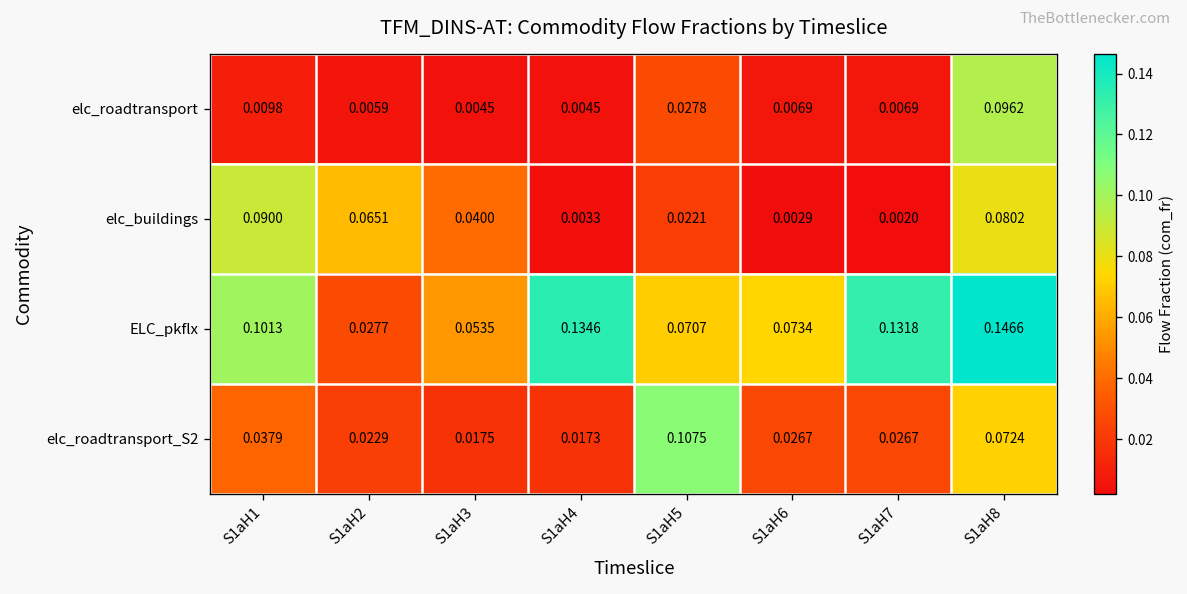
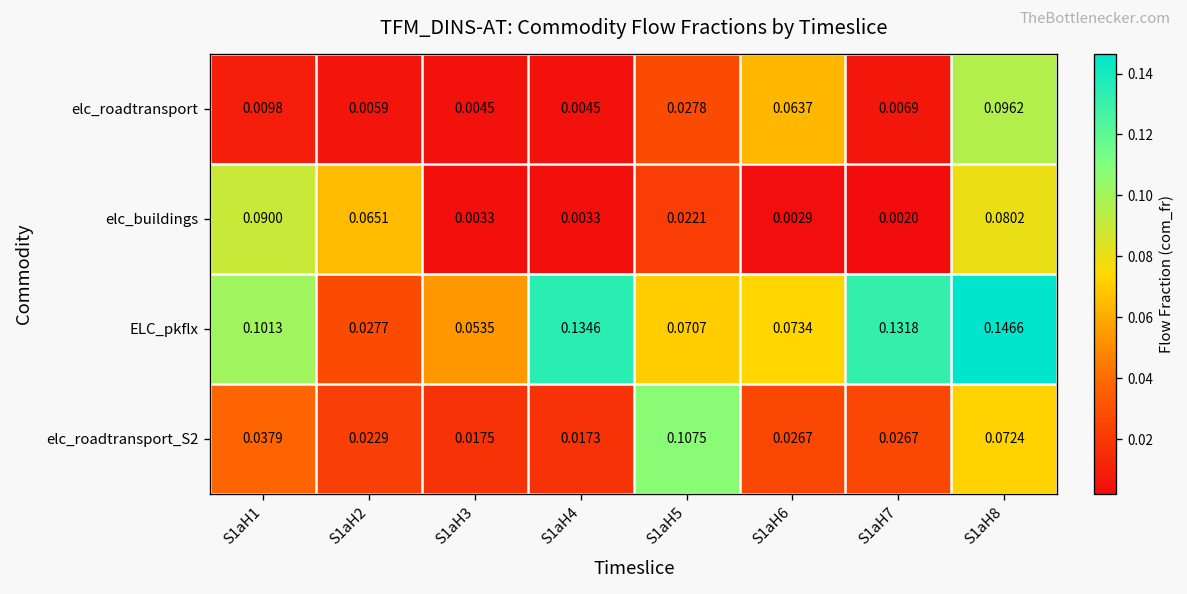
elc_roadtransport, S1aH6: 0.0069 -> 0.0637
elc_buildings, S1aH3: 0.0400 -> 0.0033
